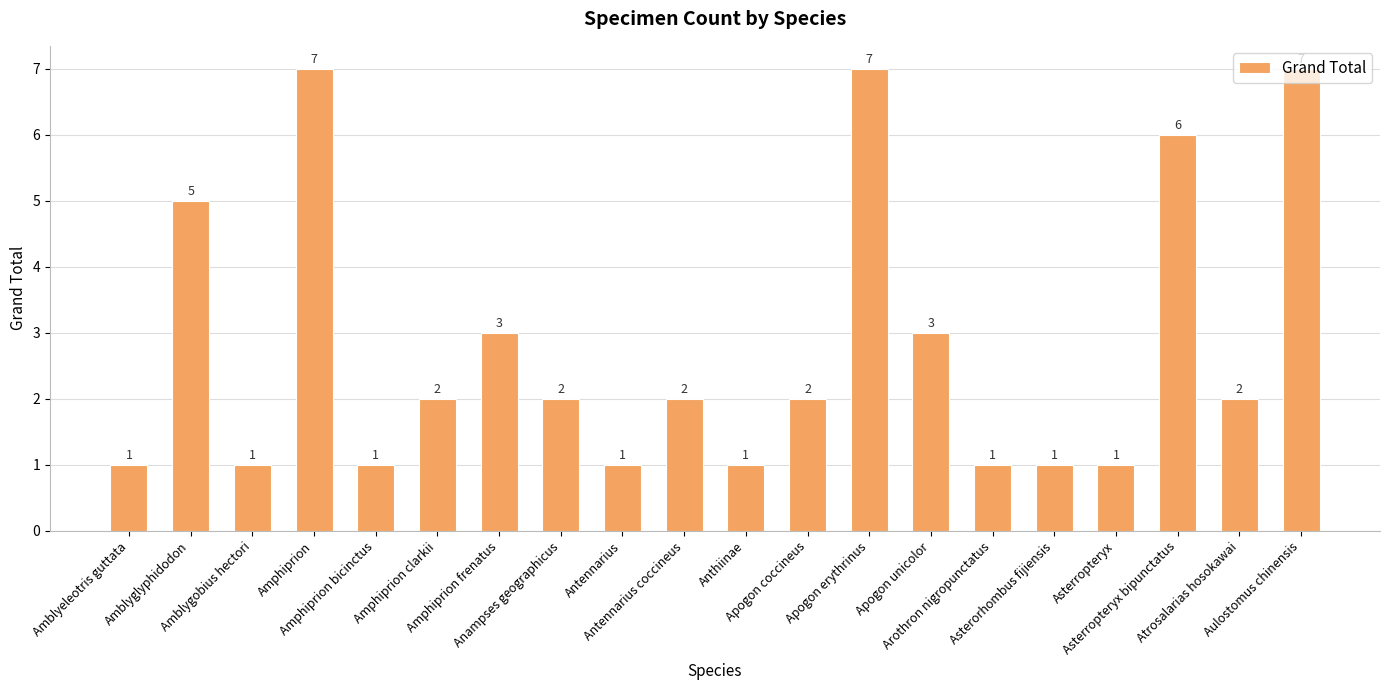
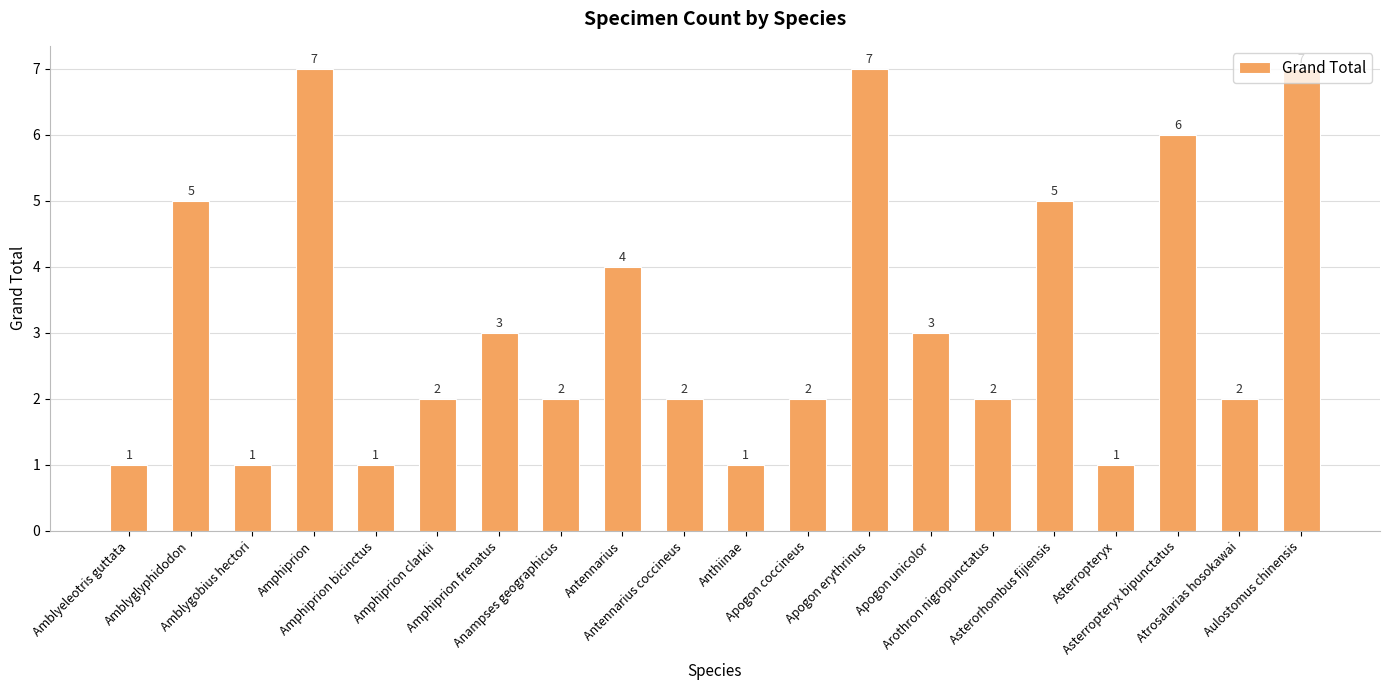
Antennarius: 1 -> 4
Arothron nigropunctatus: 1 -> 2
Asterorhombus fijiensis: 1 -> 5
